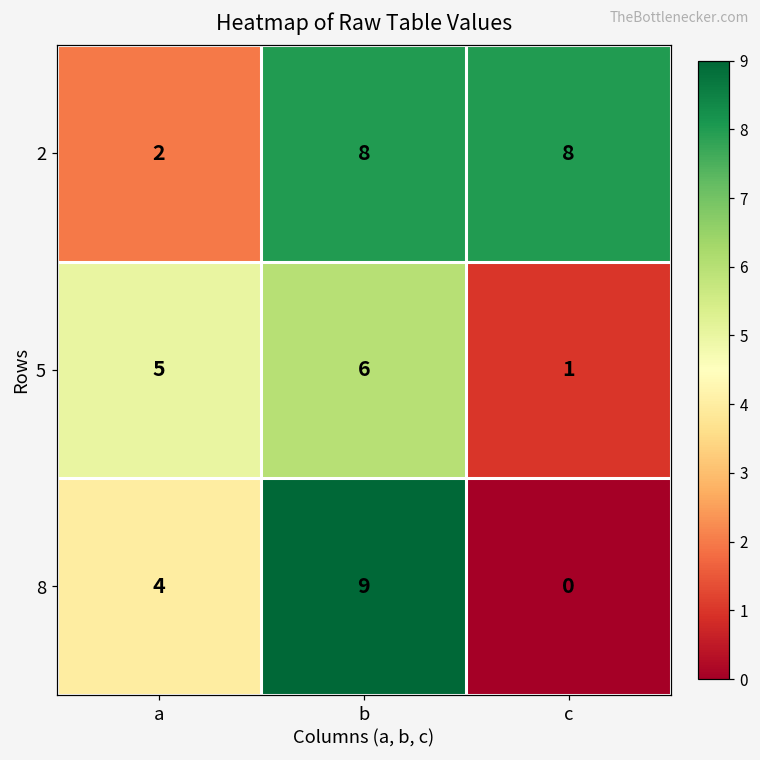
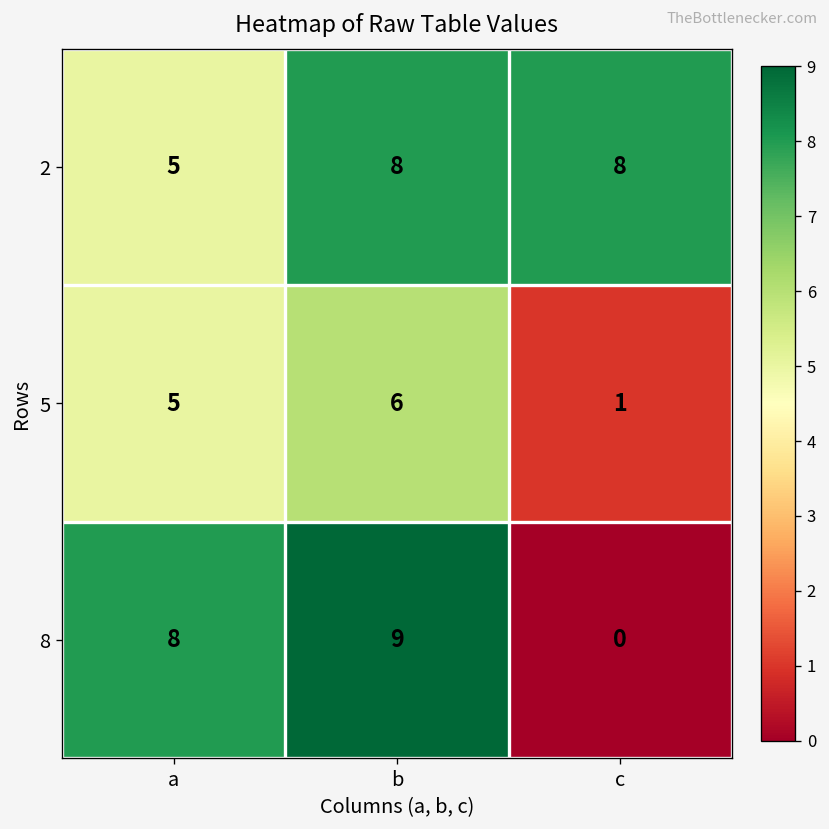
2, a: 2 -> 5
8, a: 4 -> 8
